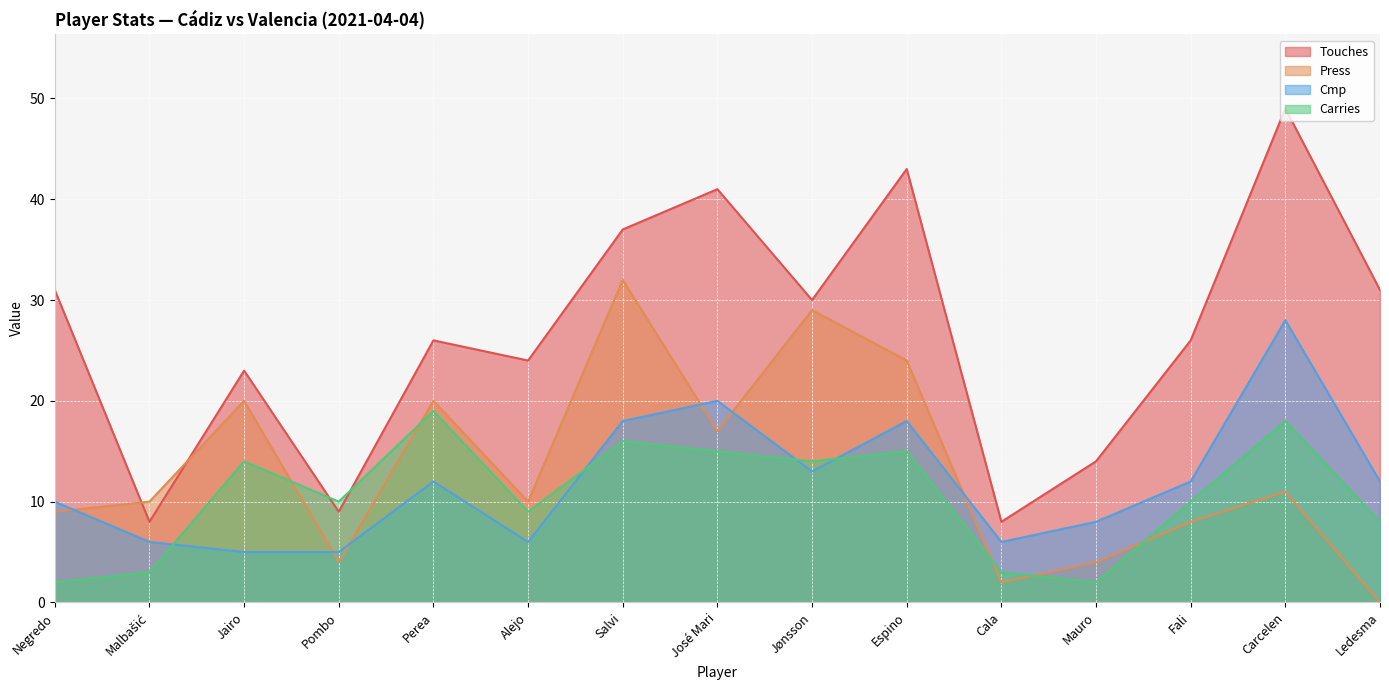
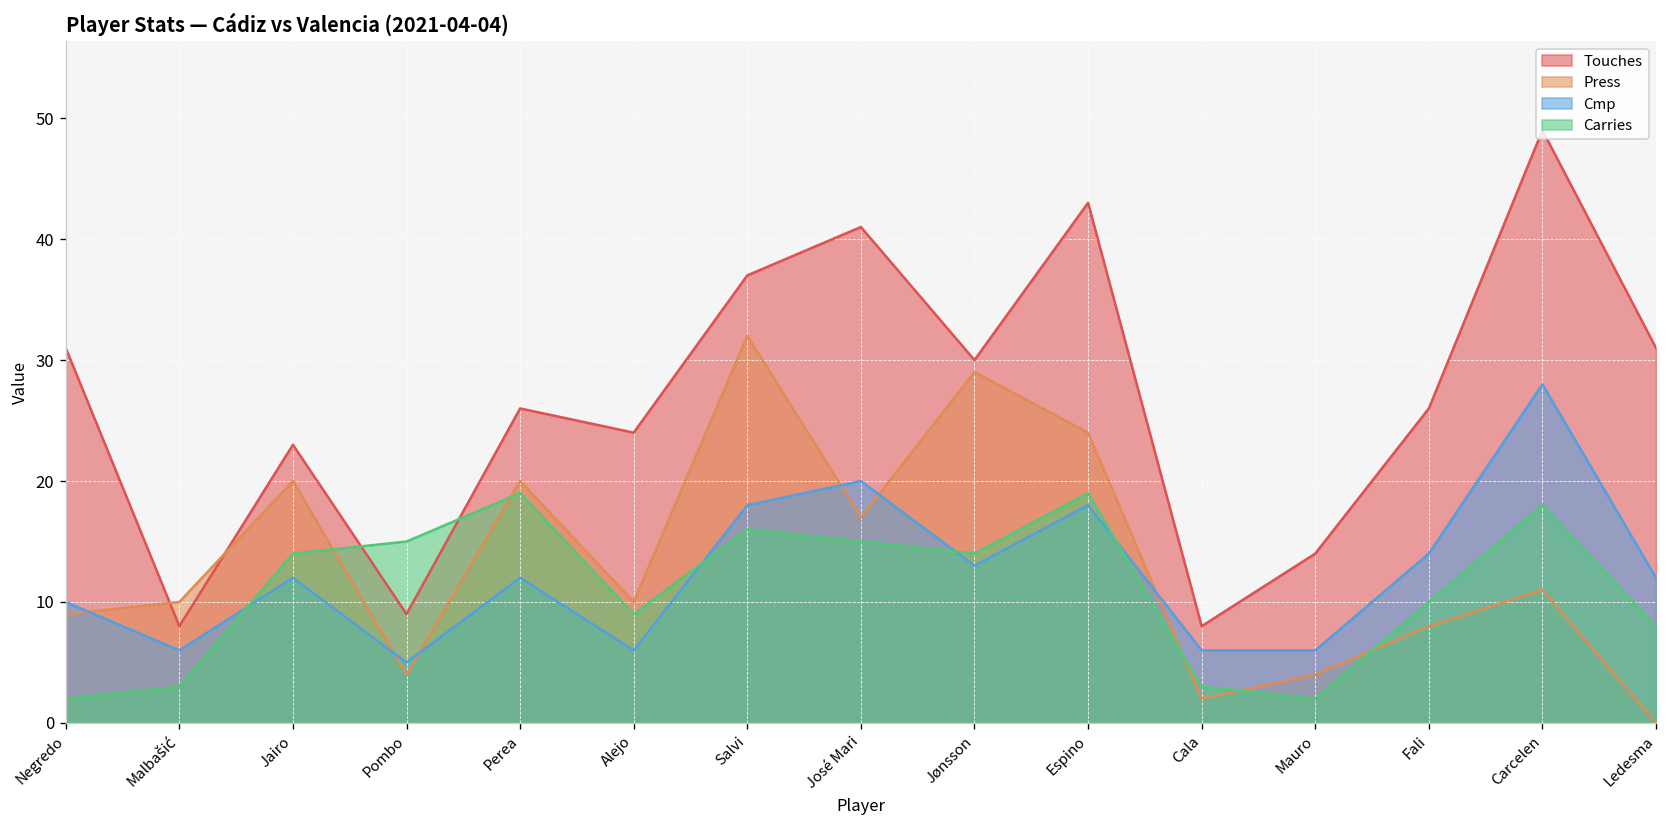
Cmp, Jairo: 5 -> 12
Carries, Pombo: 10 -> 15
Carries, Espino: 15 -> 19
Cmp, Mauro: 8 -> 6
Cmp, Fali: 12 -> 14
